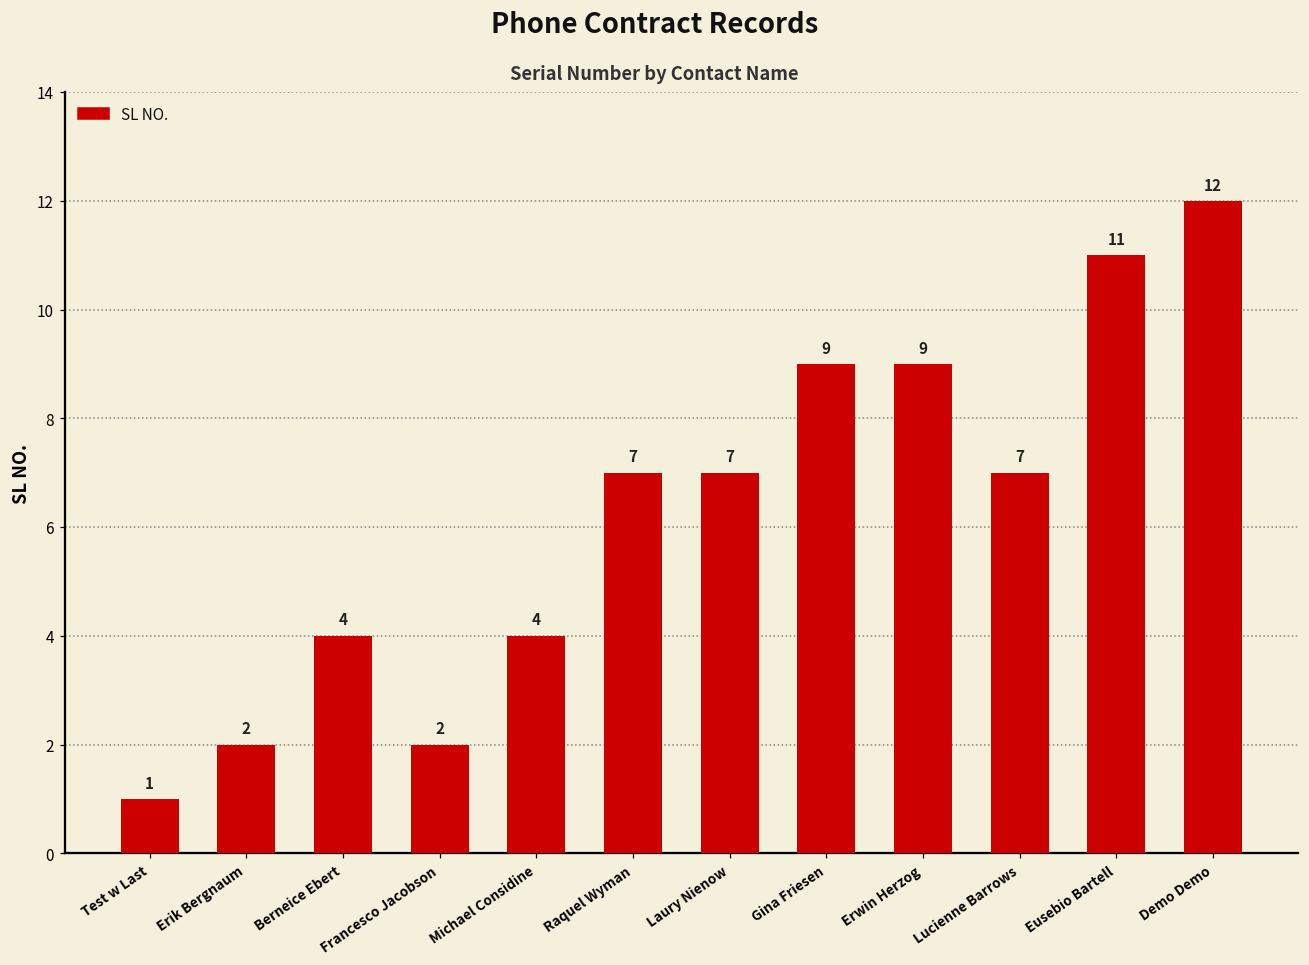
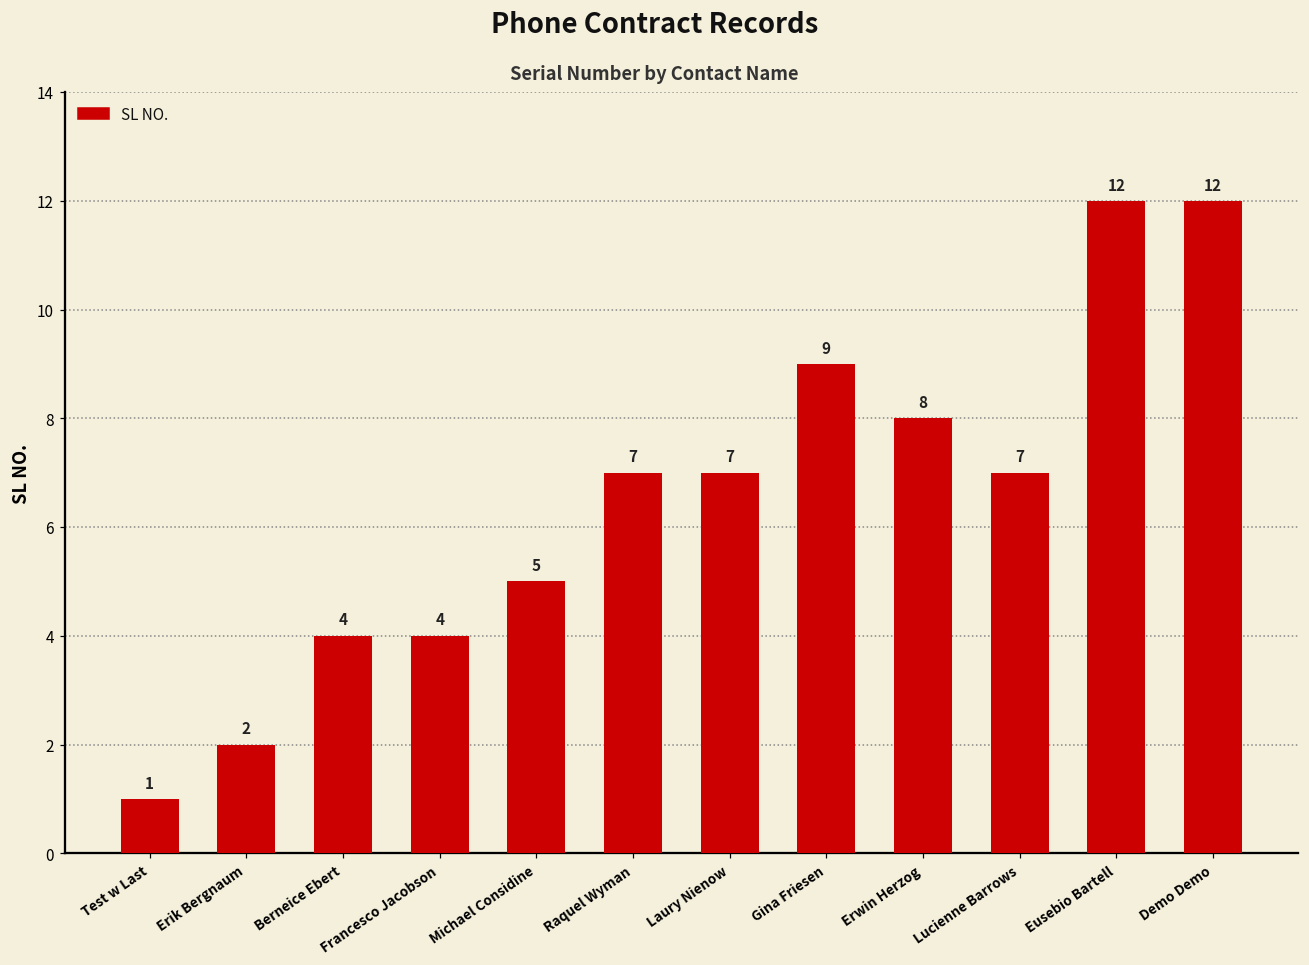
Francesco Jacobson: 2 -> 4
Michael Considine: 4 -> 5
Erwin Herzog: 9 -> 8
Eusebio Bartell: 11 -> 12
